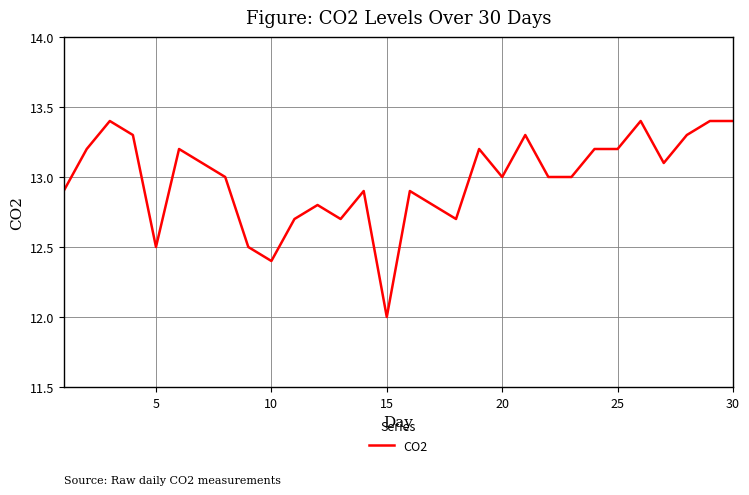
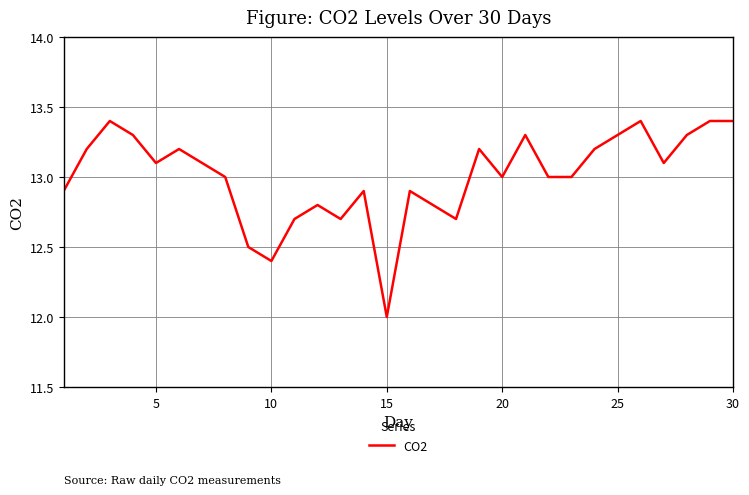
5: 12.5 -> 13.1
25: 13.2 -> 13.3
